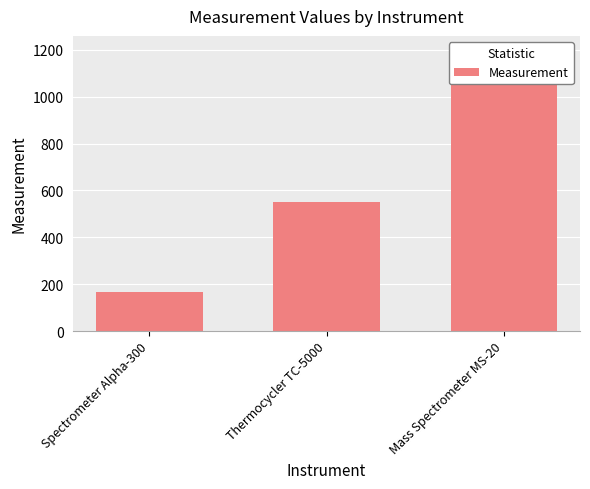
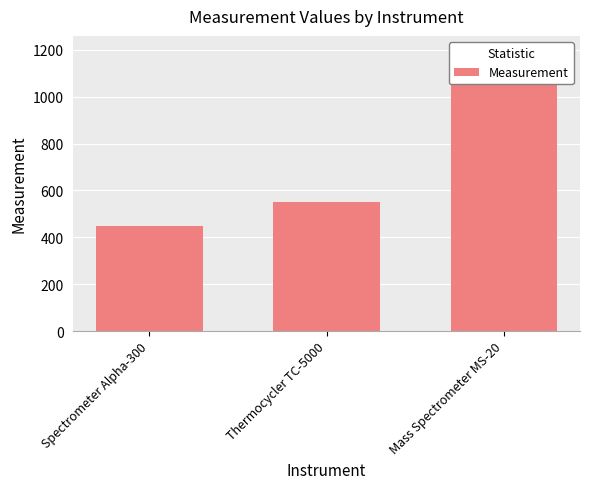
Spectrometer Alpha-300: 170 -> 450
